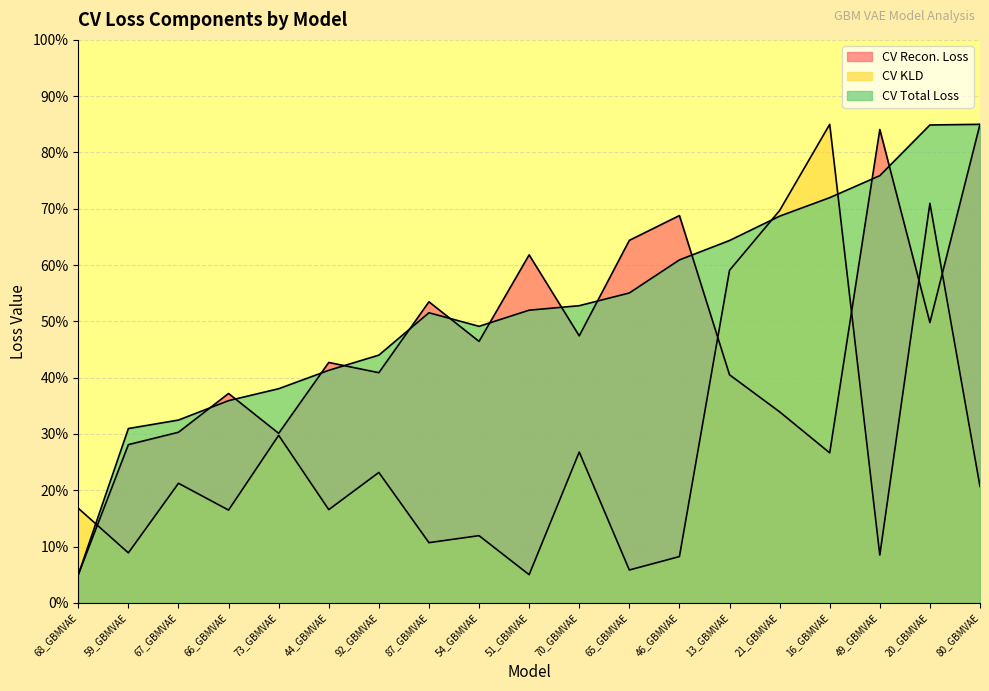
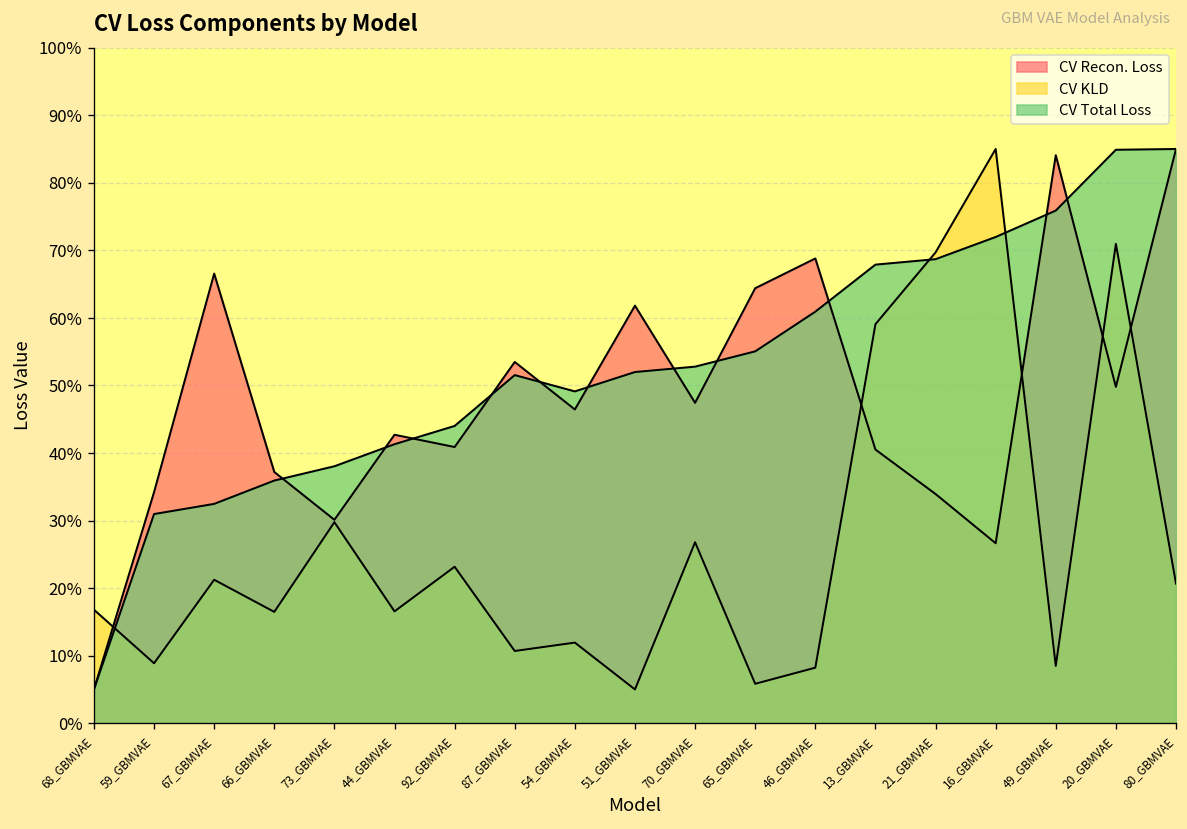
CV Recon. Loss, 59_GBMVAE: 28% -> 34%
CV Recon. Loss, 67_GBMVAE: 30% -> 67%
CV Total Loss, 13_GBMVAE: 64% -> 68%
